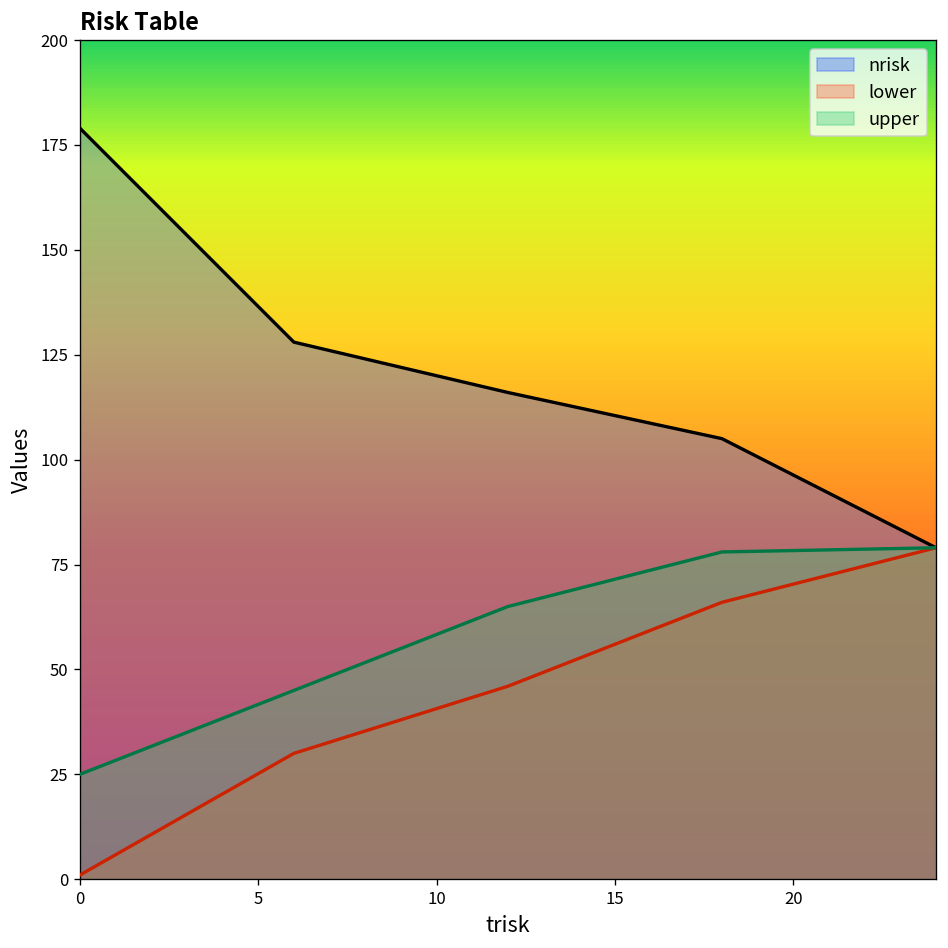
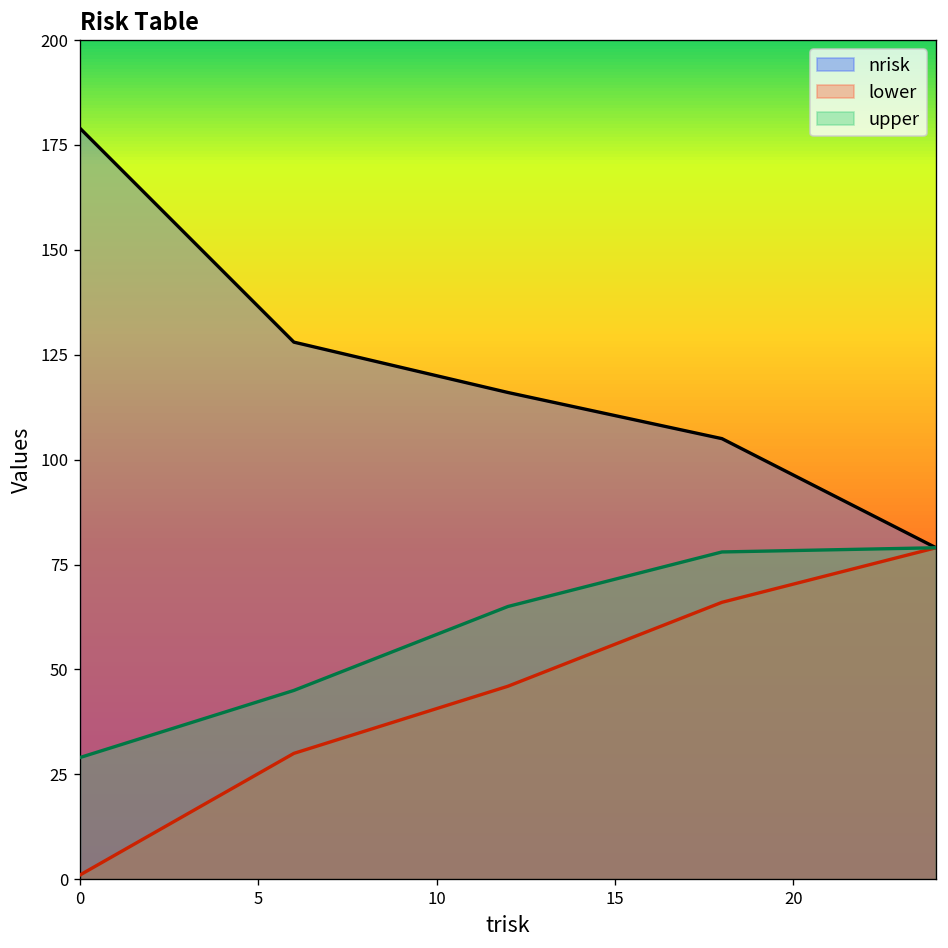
upper, 0: 25 -> 29
